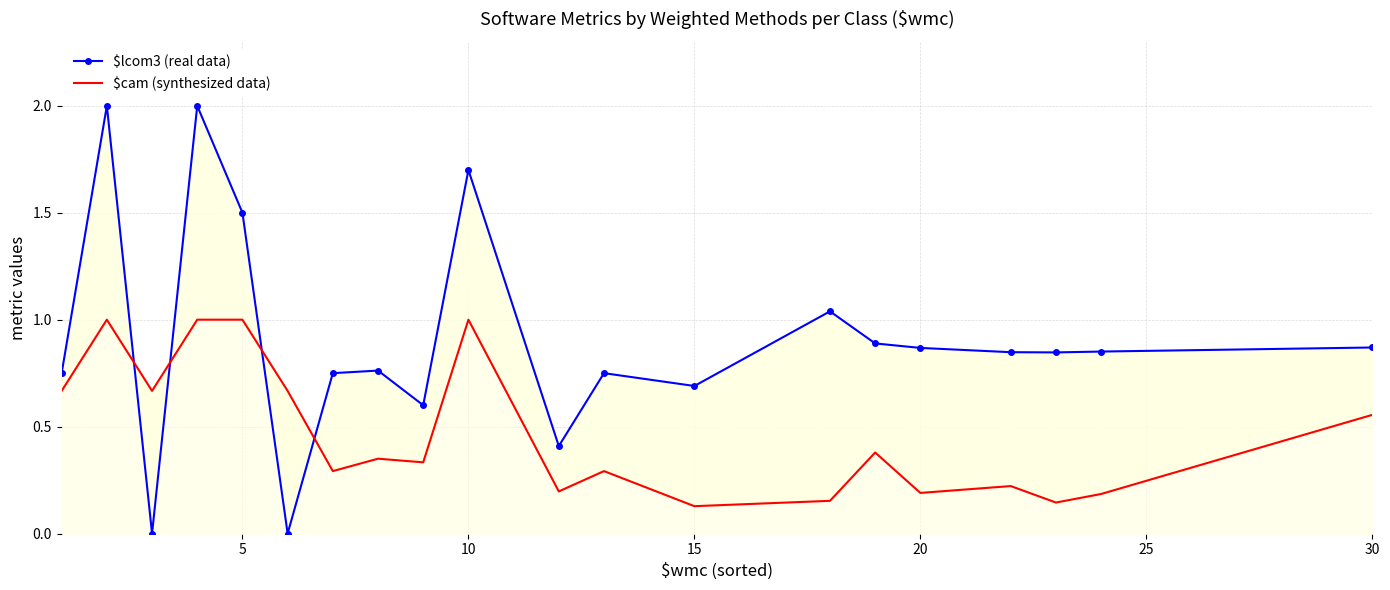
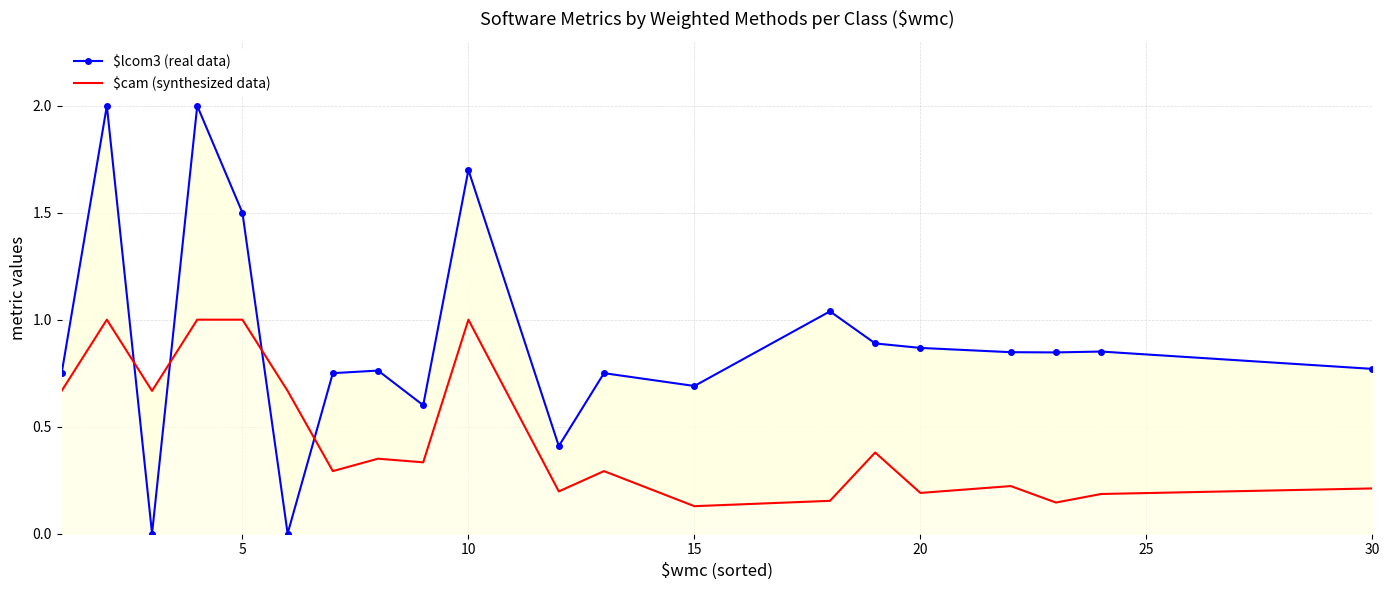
$lcom3 (real data), 30: 0.87 -> 0.77
$cam (synthesized data), 30: 0.56 -> 0.21
